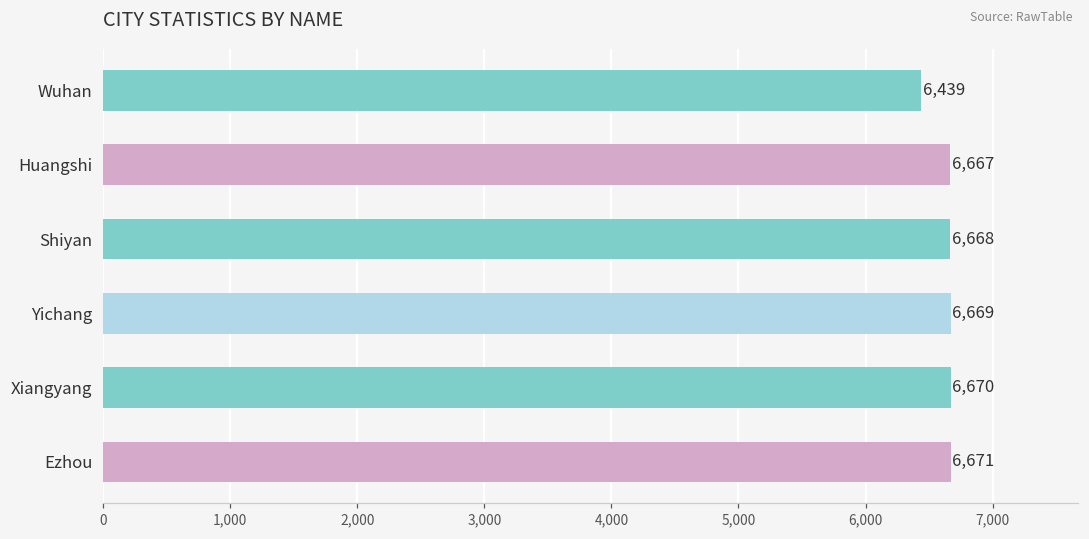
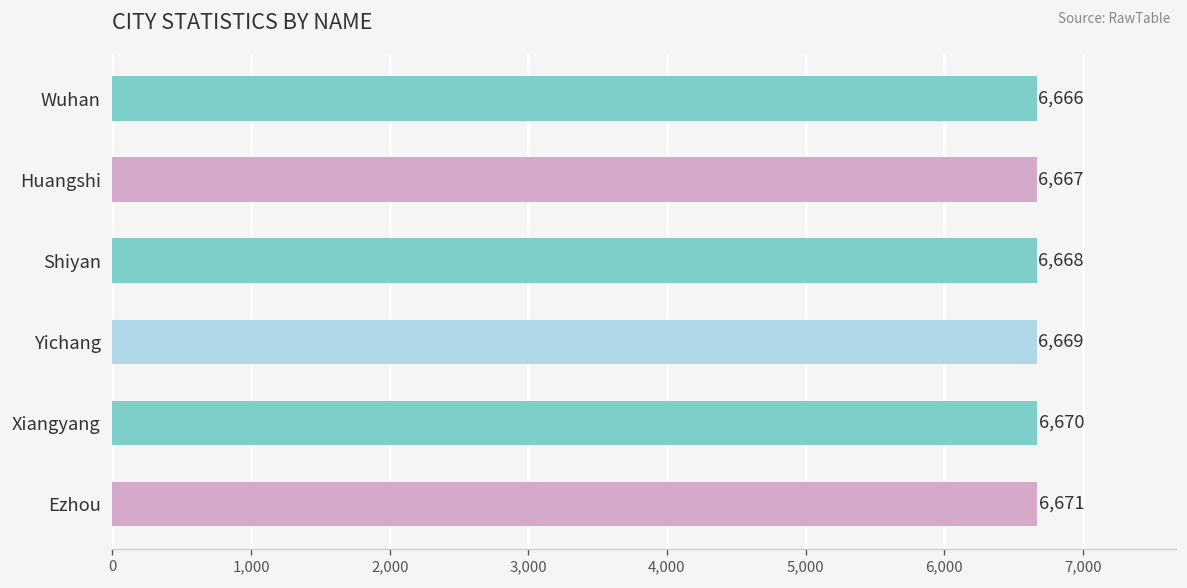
Wuhan: 6,439 -> 6,666
